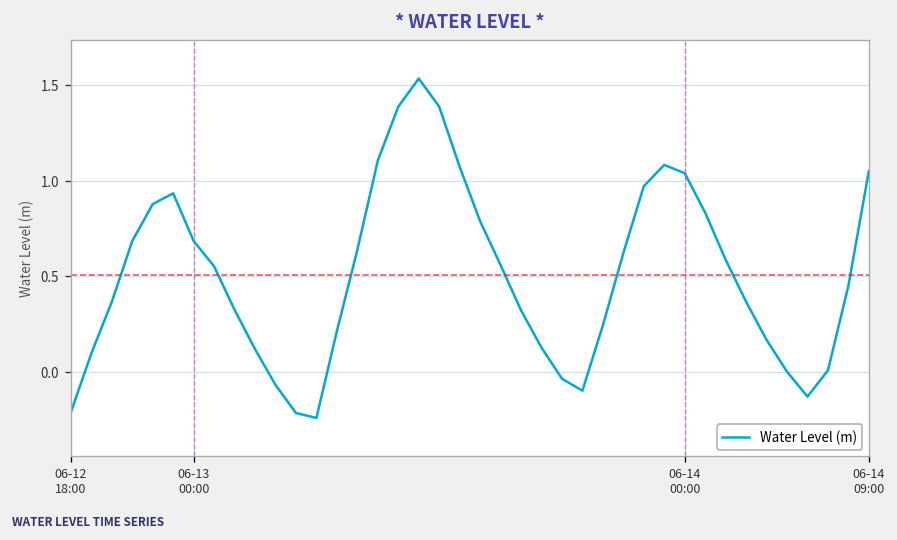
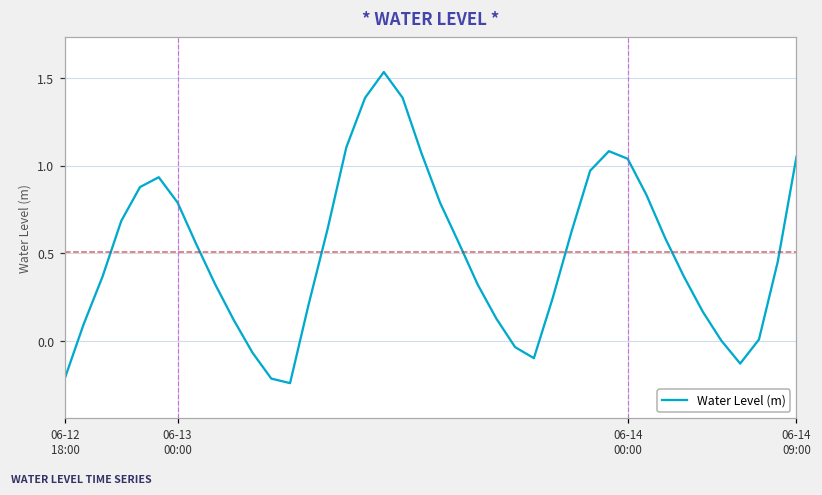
06-13 00:00: 0.68 -> 0.79
